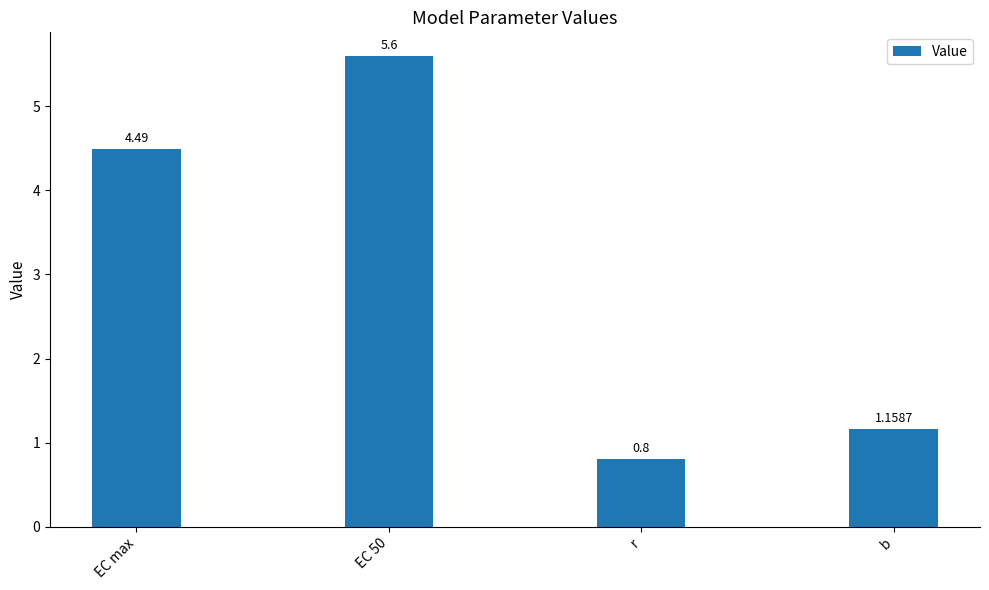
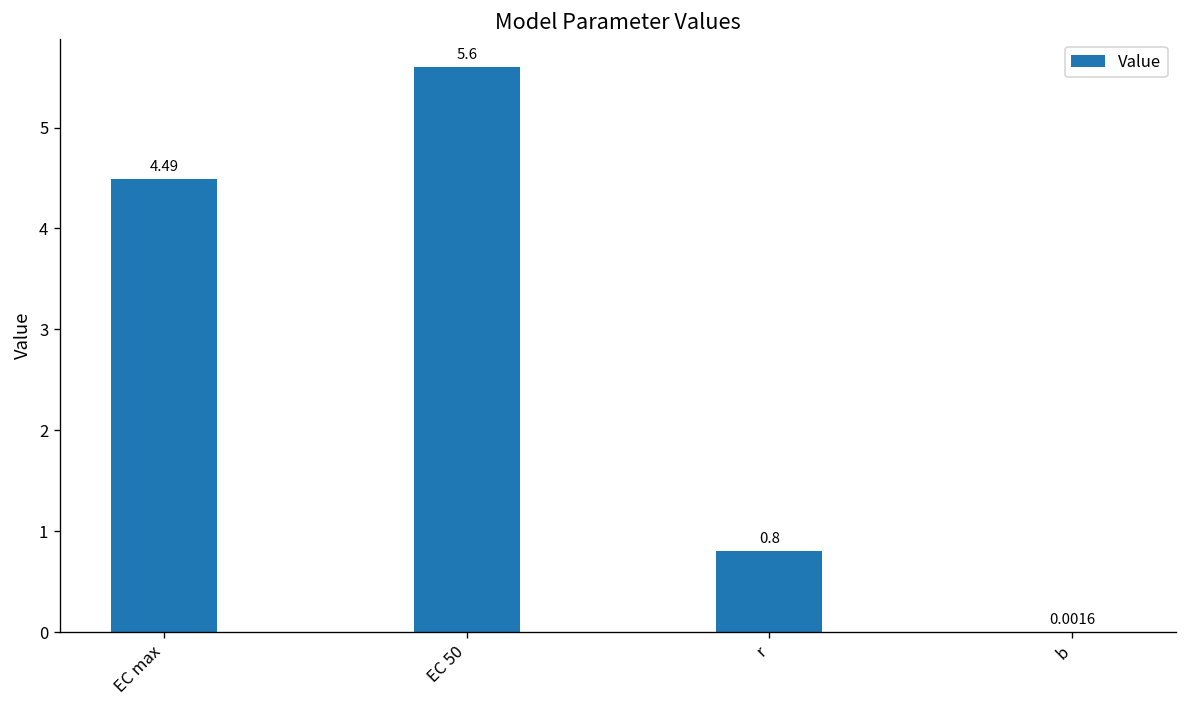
b: 1.1587 -> 0.0016
